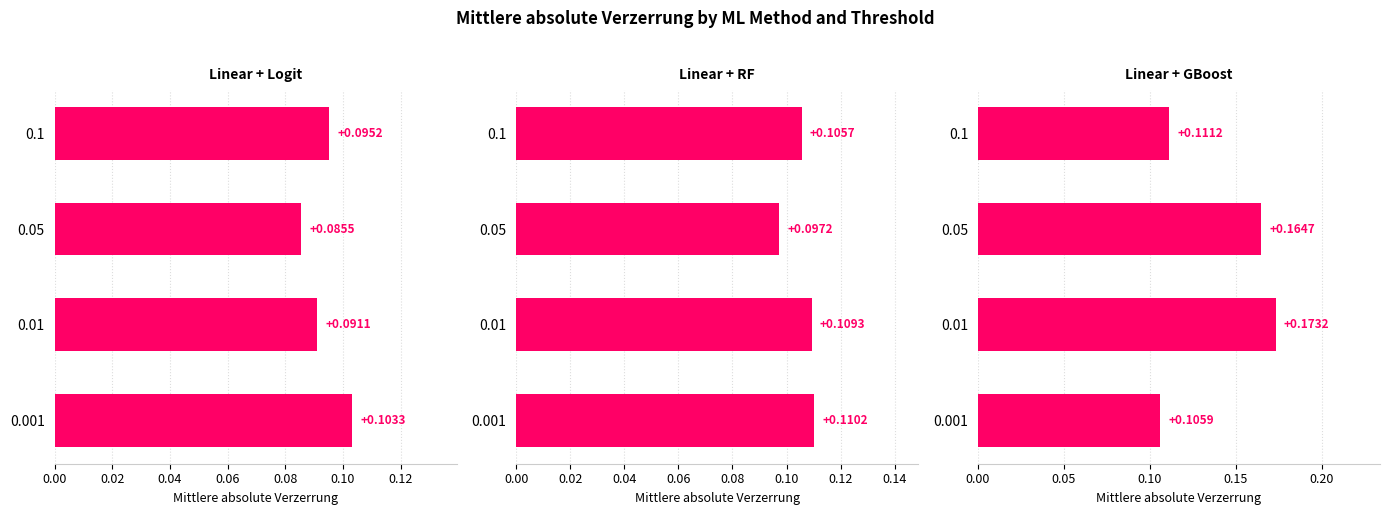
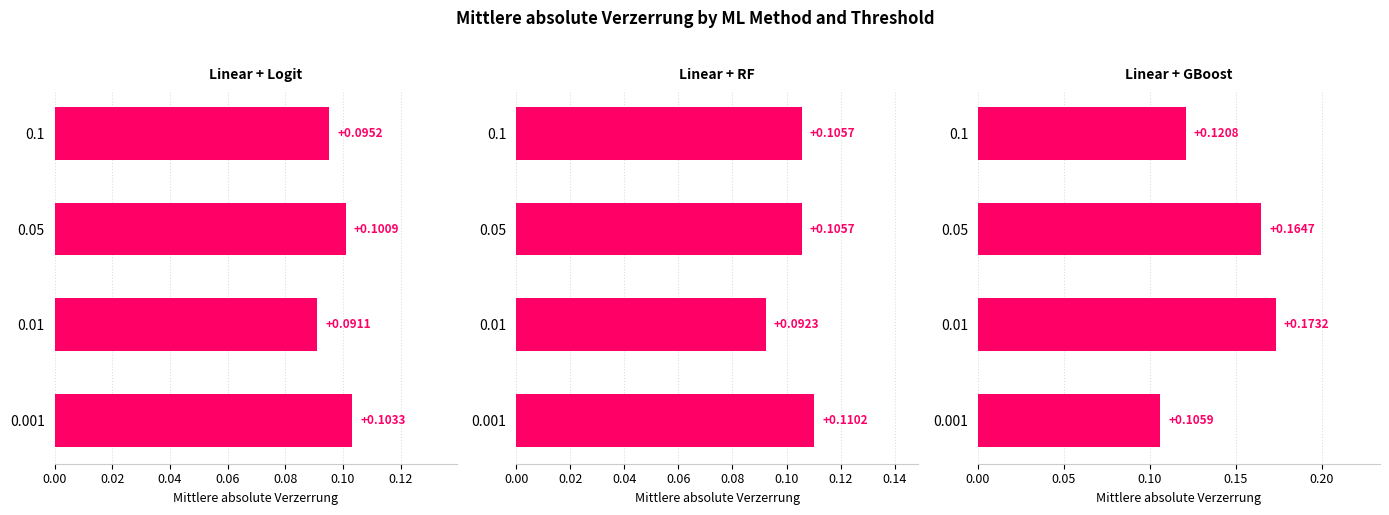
Linear + Logit, 0.05: +0.0855 -> +0.1009
Linear + RF, 0.05: +0.0972 -> +0.1057
Linear + RF, 0.01: +0.1093 -> +0.0923
Linear + GBoost, 0.1: +0.1112 -> +0.1208
